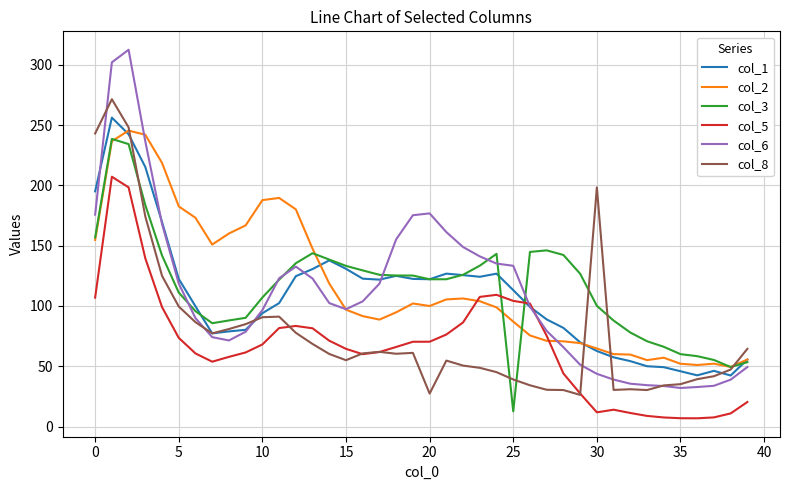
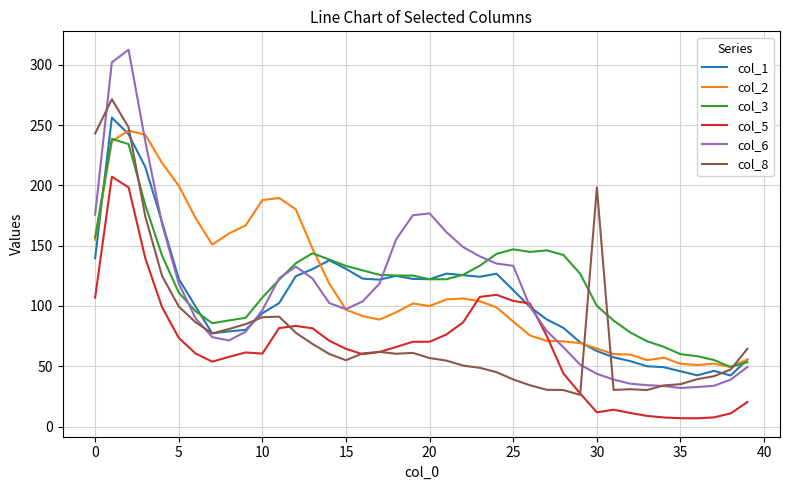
col_1, 0: 195 -> 140
col_2, 5: 183 -> 200
col_5, 10: 68 -> 60
col_8, 20: 27 -> 57
col_3, 25: 13 -> 147
